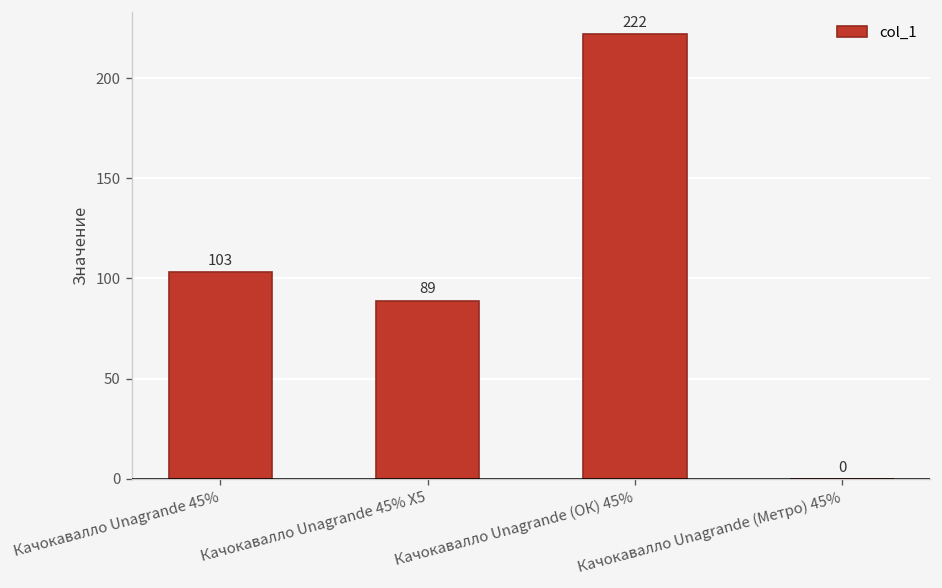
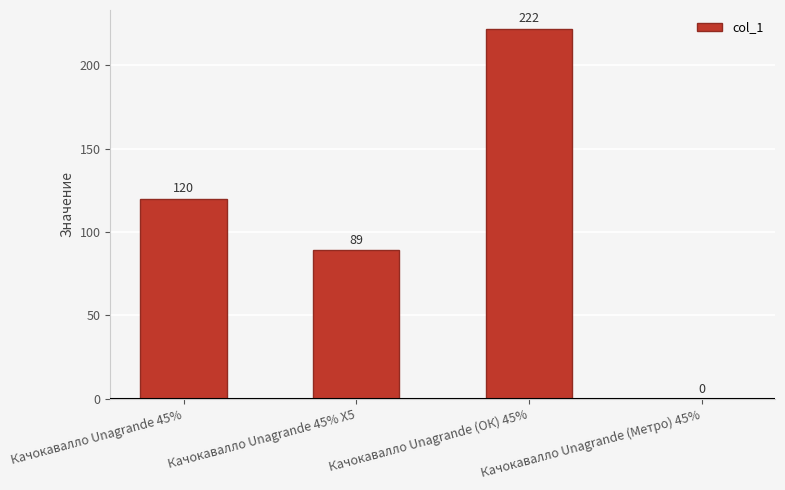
Качокавалло Unagrande 45%: 103 -> 120
